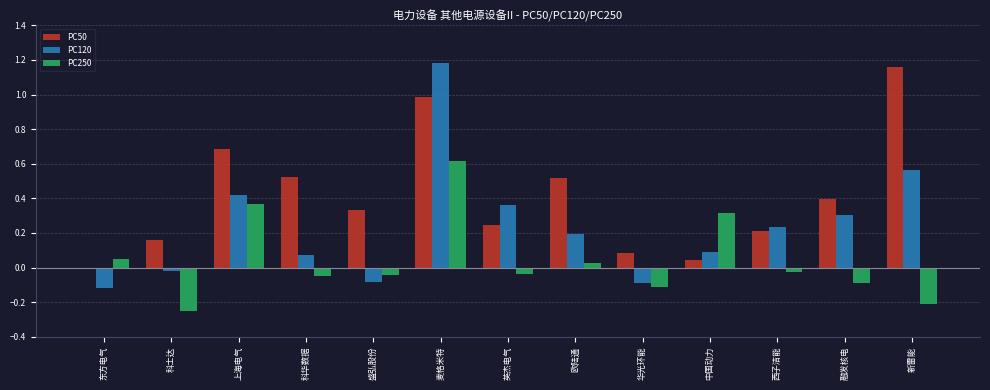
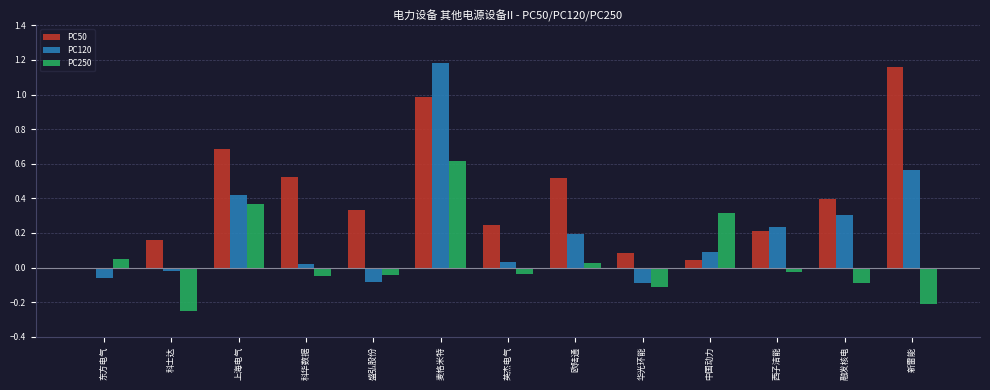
PC120, 东方电气: -0.12 -> -0.06
PC120, 科华数据: 0.07 -> 0.02
PC120, 英杰电气: 0.36 -> 0.03
